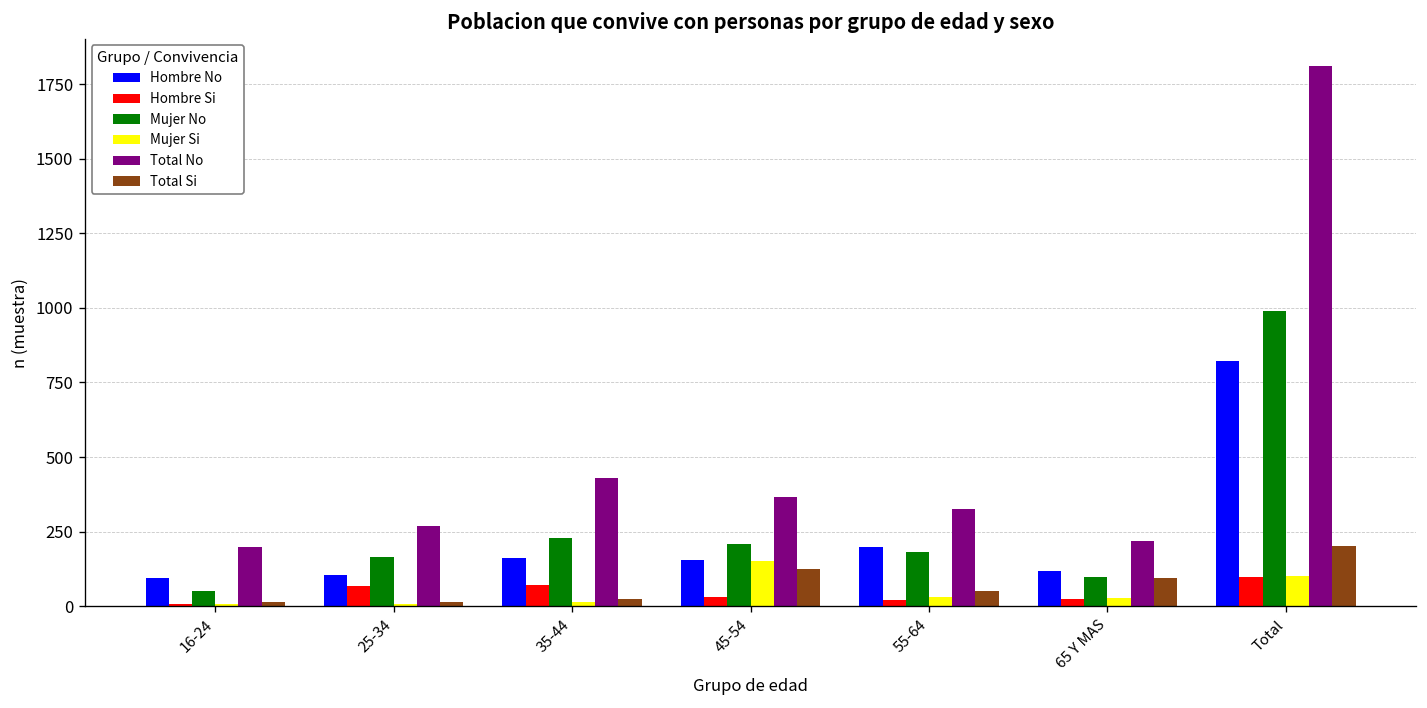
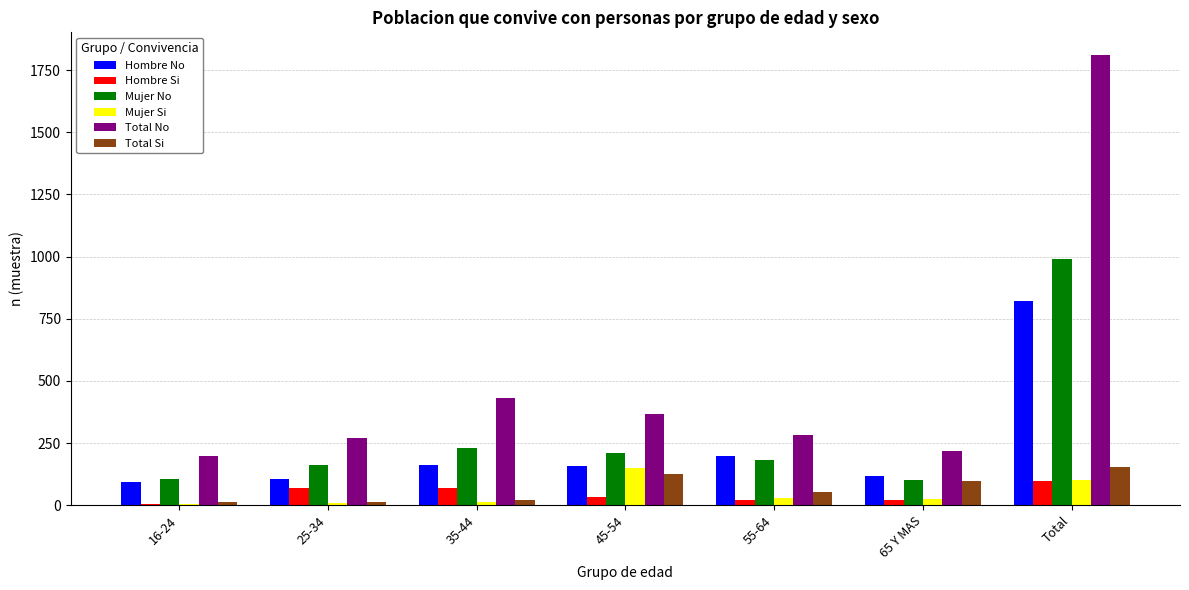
Mujer No, 16-24: 50 -> 110
Total No, 55-64: 330 -> 280
Total Si, Total: 200 -> 150
